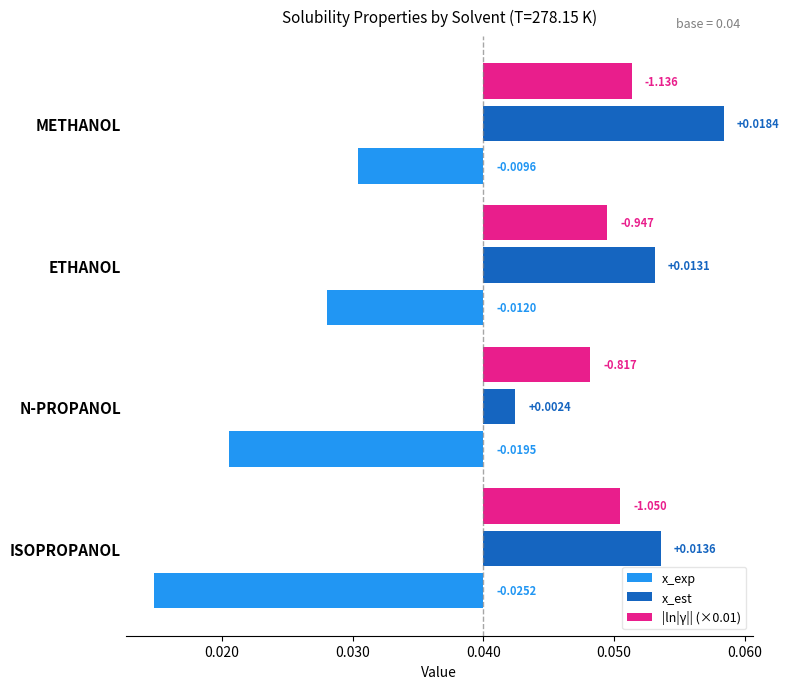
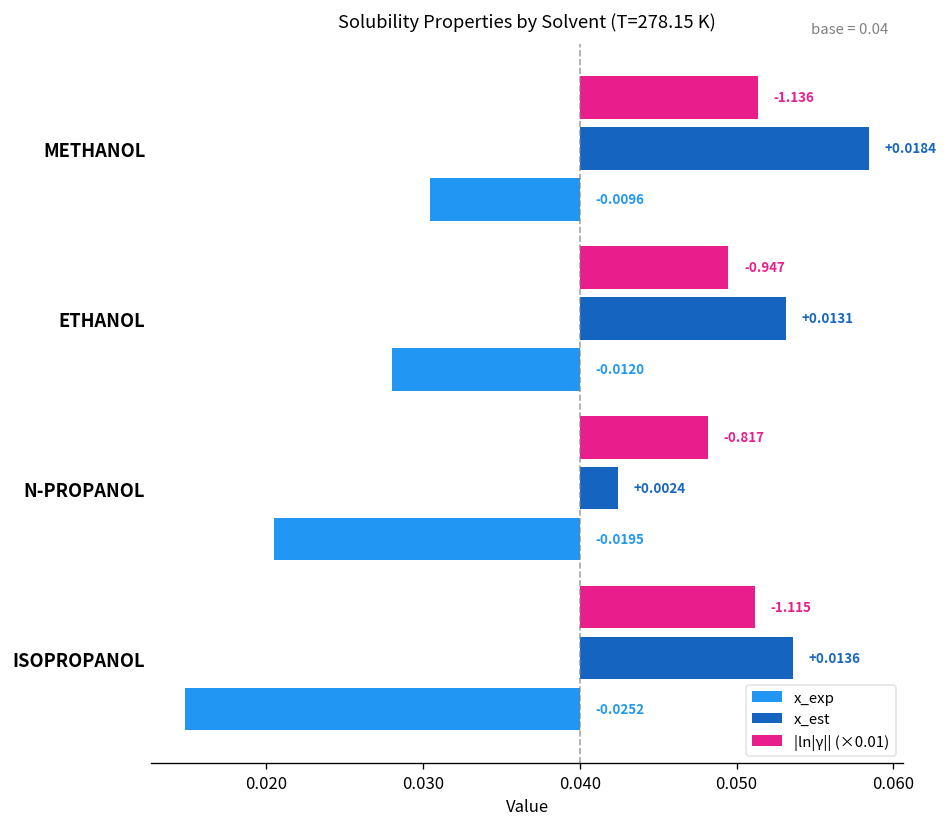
|ln|γ|| (×0.01), ISOPROPANOL: -1.050 -> -1.115
